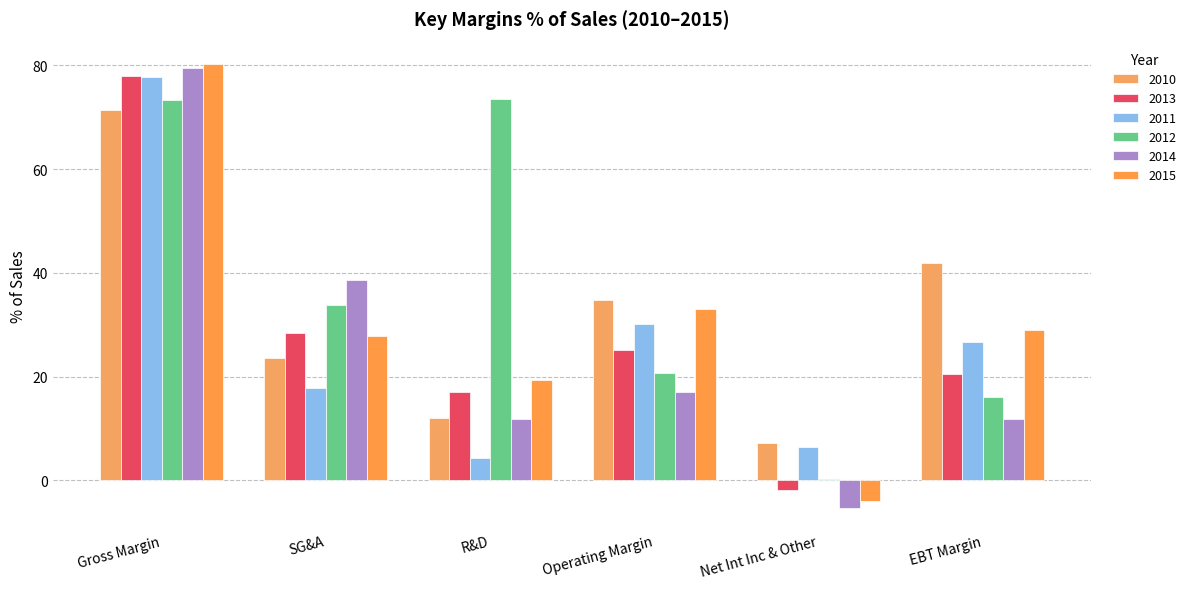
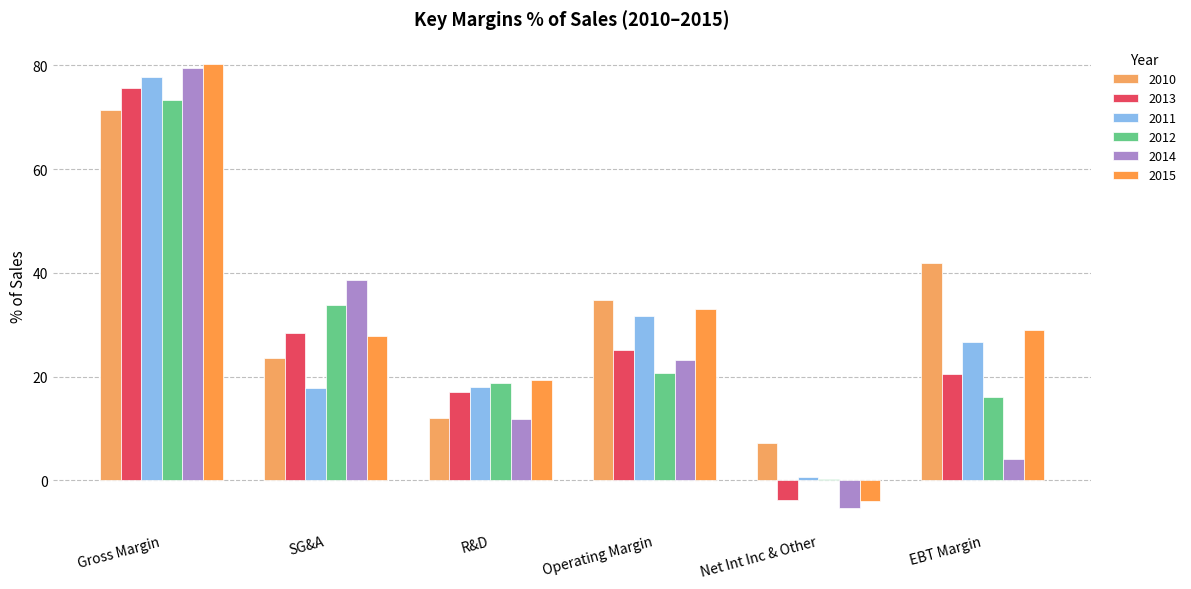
2013, Gross Margin: 78 -> 76
2011, R&D: 4 -> 18
2012, R&D: 73 -> 19
2011, Operating Margin: 30 -> 32
2014, Operating Margin: 17 -> 23
2013, Net Int Inc & Other: -2 -> -4
2011, Net Int Inc & Other: 6 -> 1
2014, EBT Margin: 12 -> 4
